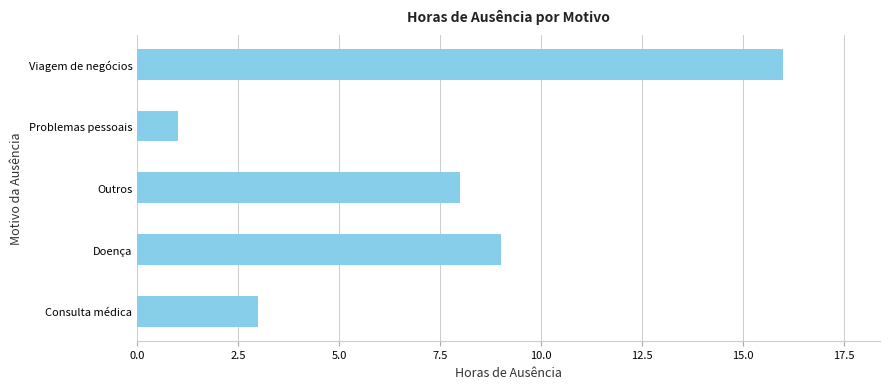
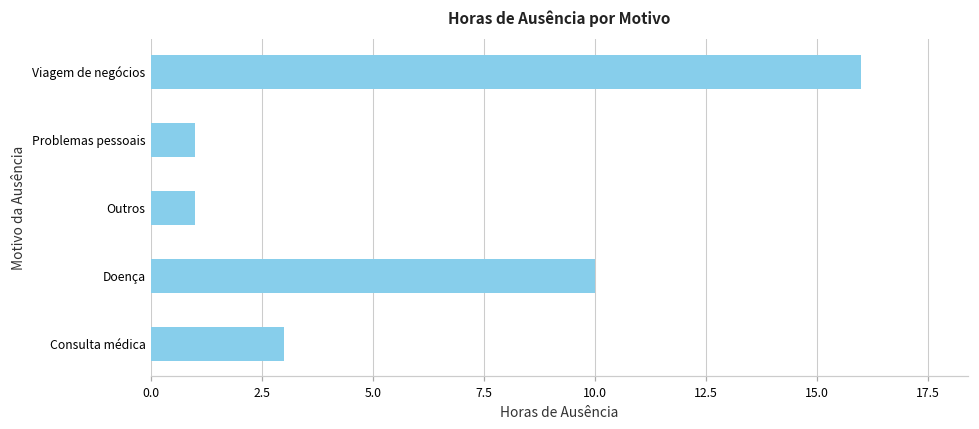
Outros: 8 -> 1
Doença: 9 -> 10
